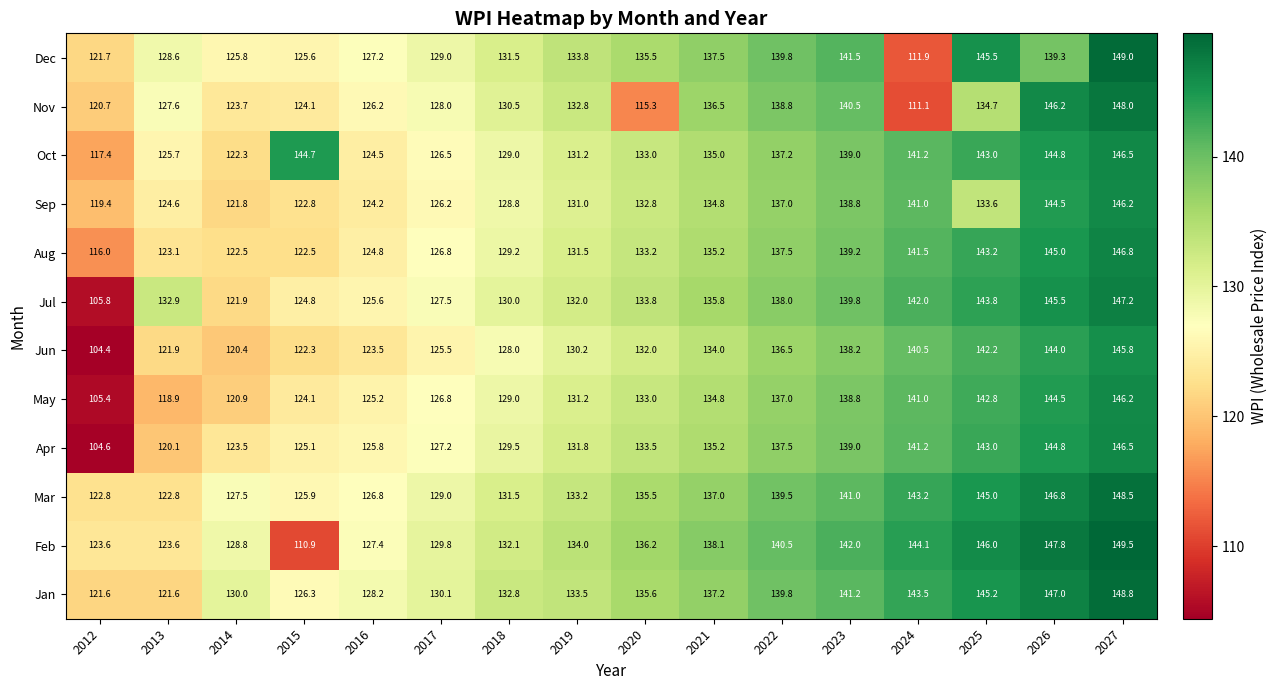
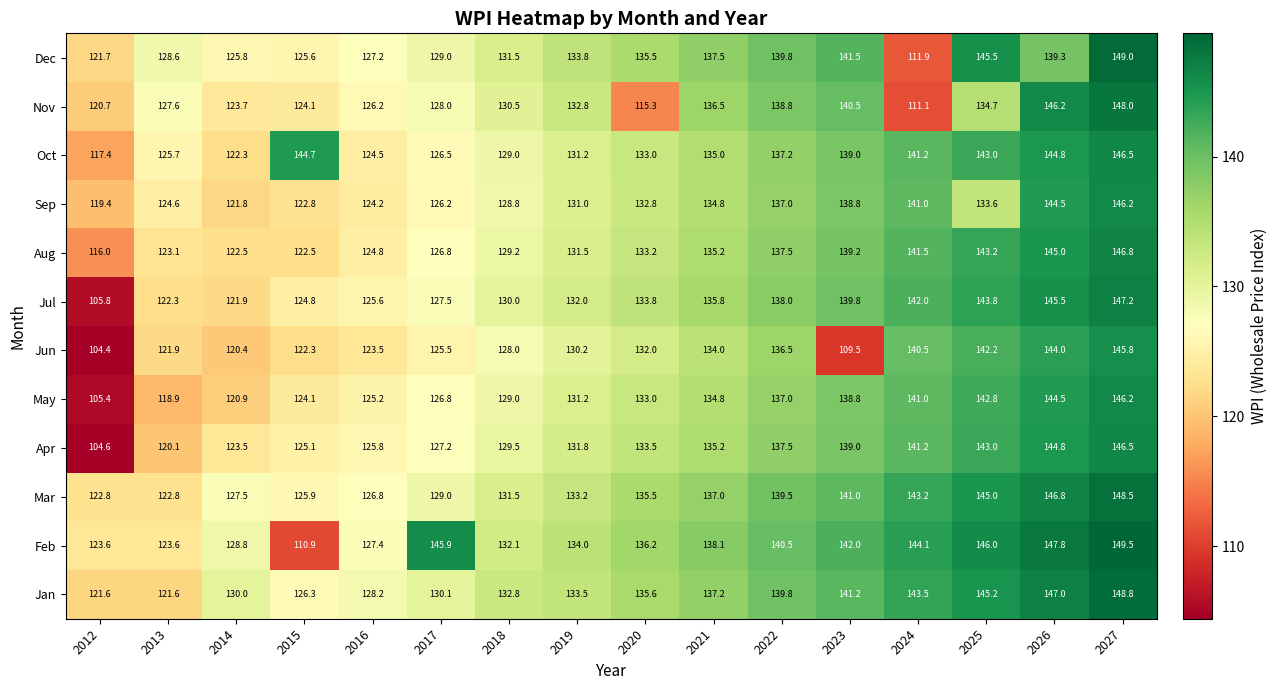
Jul, 2013: 132.9 -> 122.3
Jun, 2023: 138.2 -> 109.5
Feb, 2017: 129.8 -> 145.9
